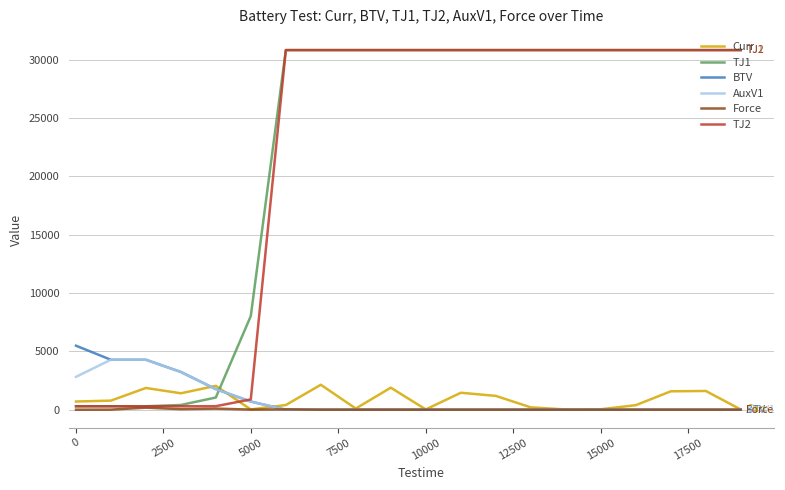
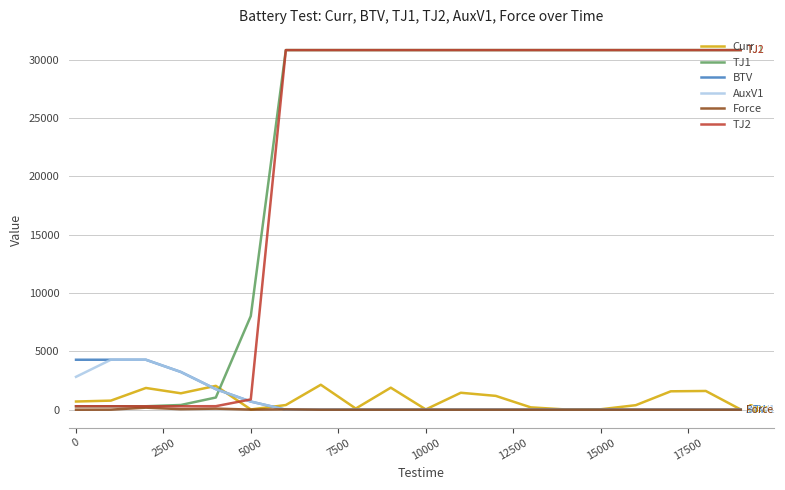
BTV, 0: 5500 -> 4300
